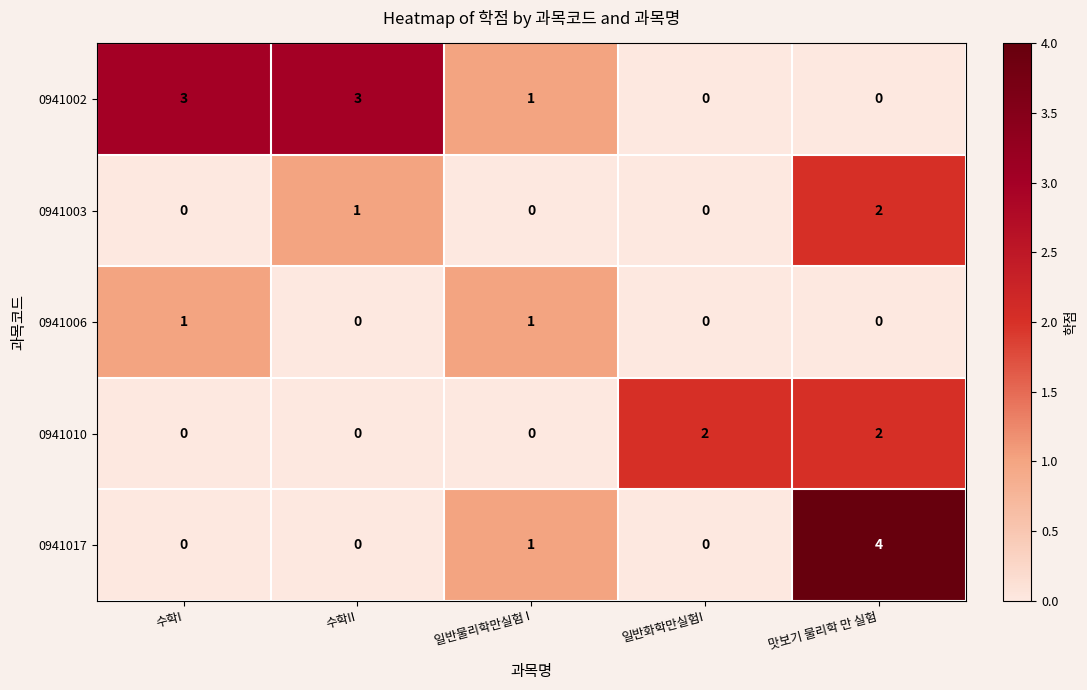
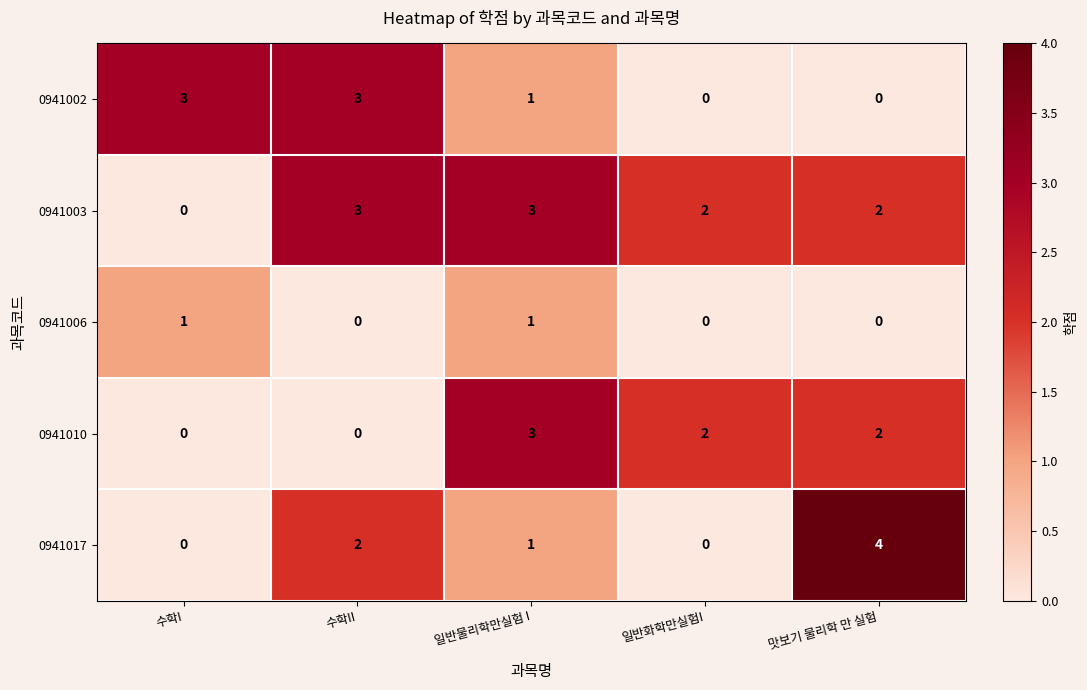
0941003, 수학II: 1 -> 3
0941003, 일반물리학만실험 I: 0 -> 3
0941003, 일반화학만실험I: 0 -> 2
0941010, 일반물리학만실험 I: 0 -> 3
0941017, 수학II: 0 -> 2
